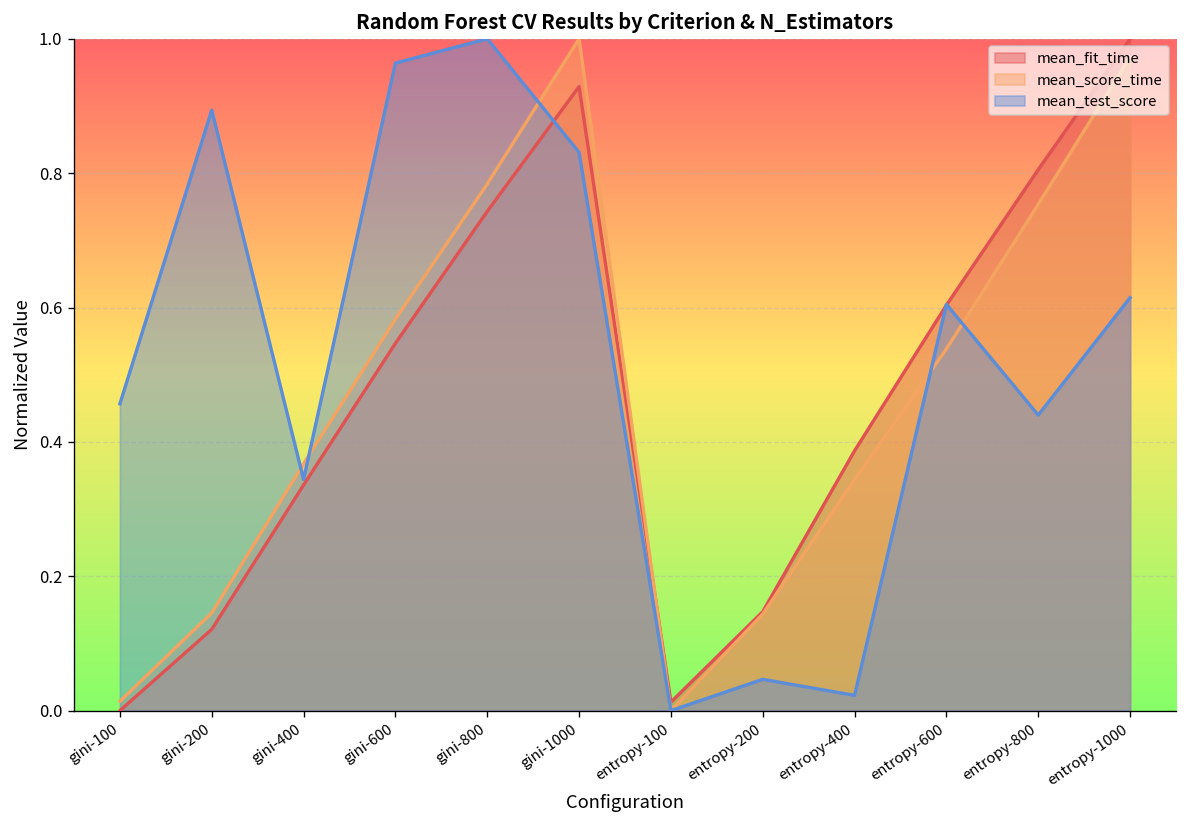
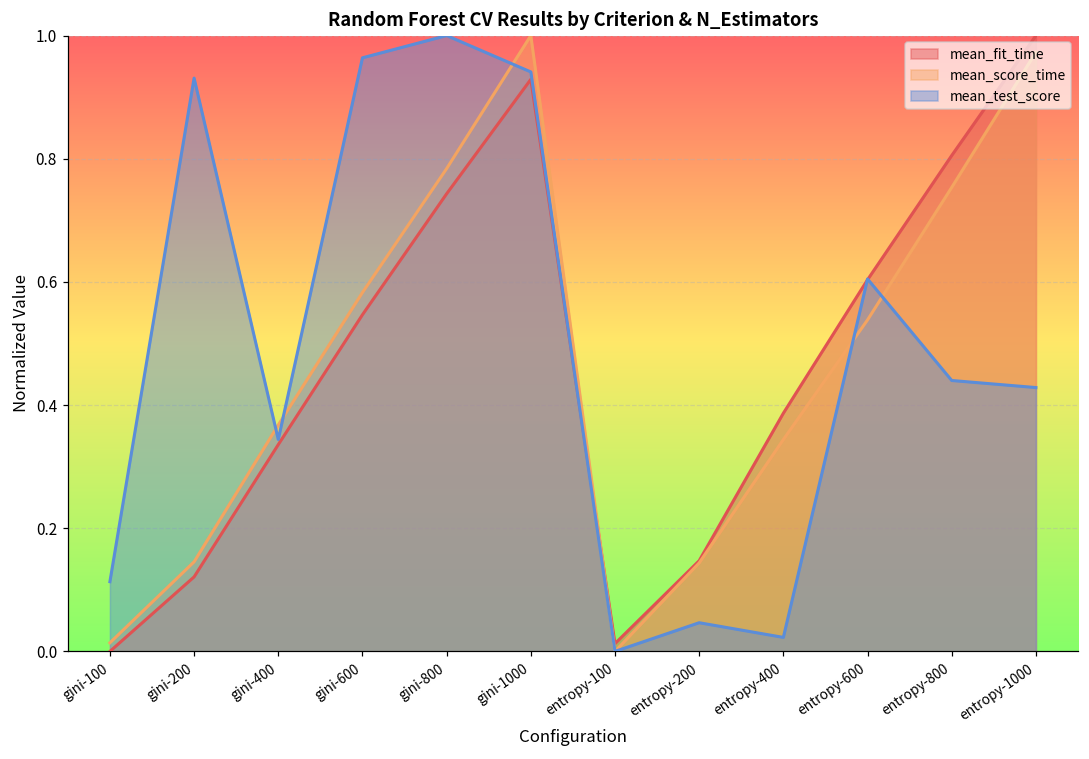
mean_test_score, gini-100: 0.46 -> 0.11
mean_test_score, gini-200: 0.89 -> 0.93
mean_test_score, gini-1000: 0.83 -> 0.94
mean_test_score, entropy-1000: 0.61 -> 0.43
